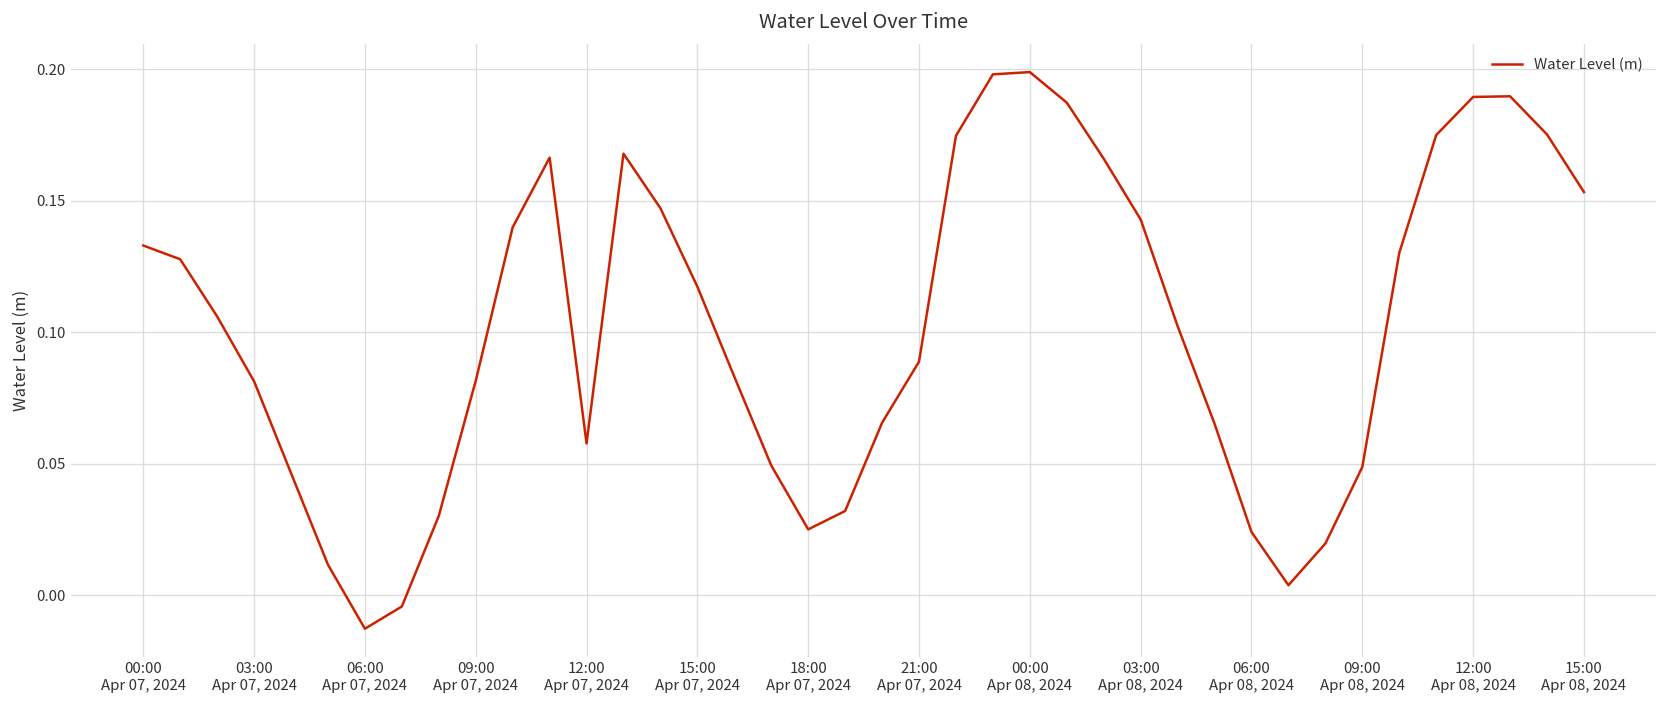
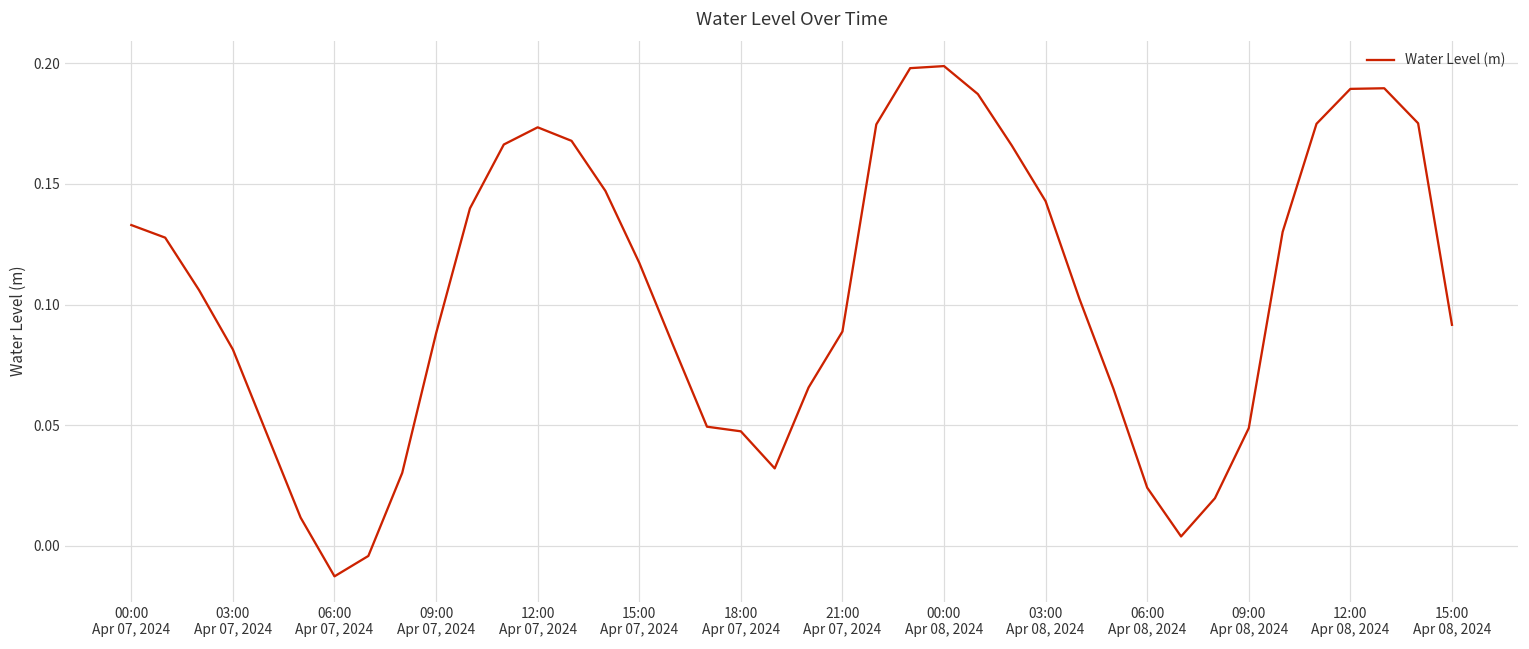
09:00 Apr 07, 2024: 0.082 -> 0.088
12:00 Apr 07, 2024: 0.058 -> 0.173
18:00 Apr 07, 2024: 0.025 -> 0.047
15:00 Apr 08, 2024: 0.153 -> 0.092
